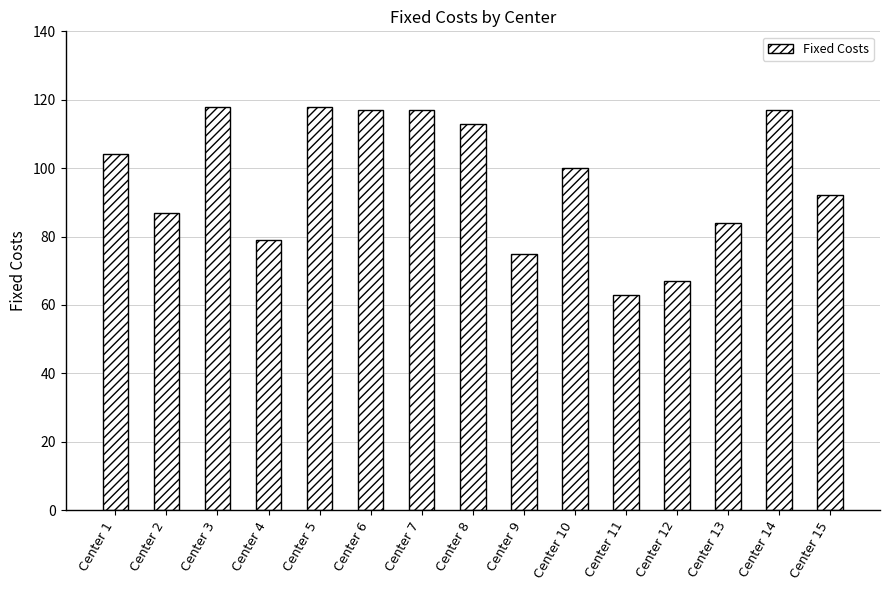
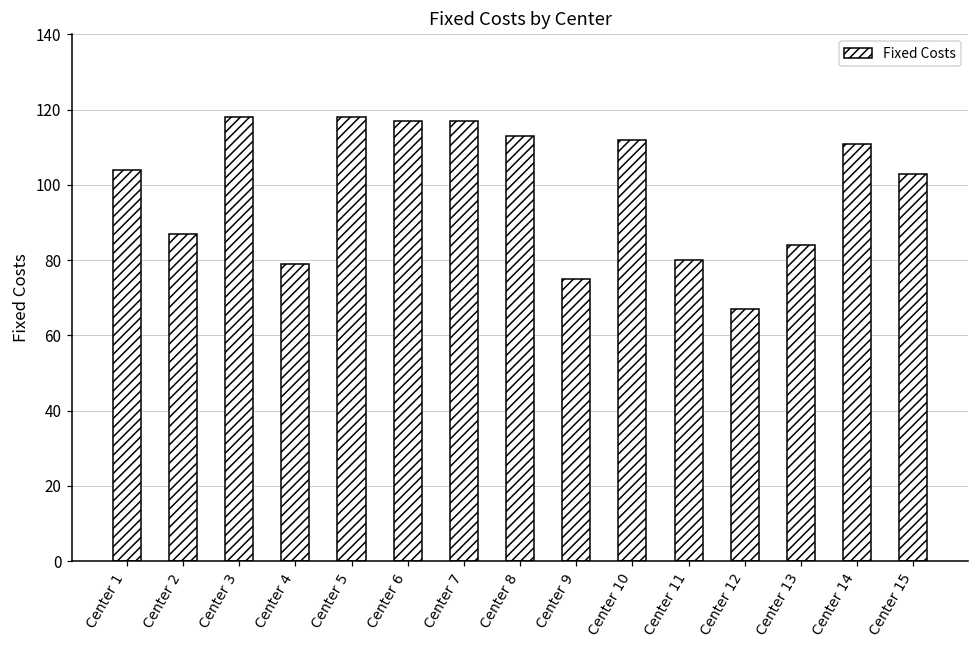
Center 10: 100 -> 112
Center 11: 63 -> 80
Center 14: 117 -> 111
Center 15: 92 -> 103
